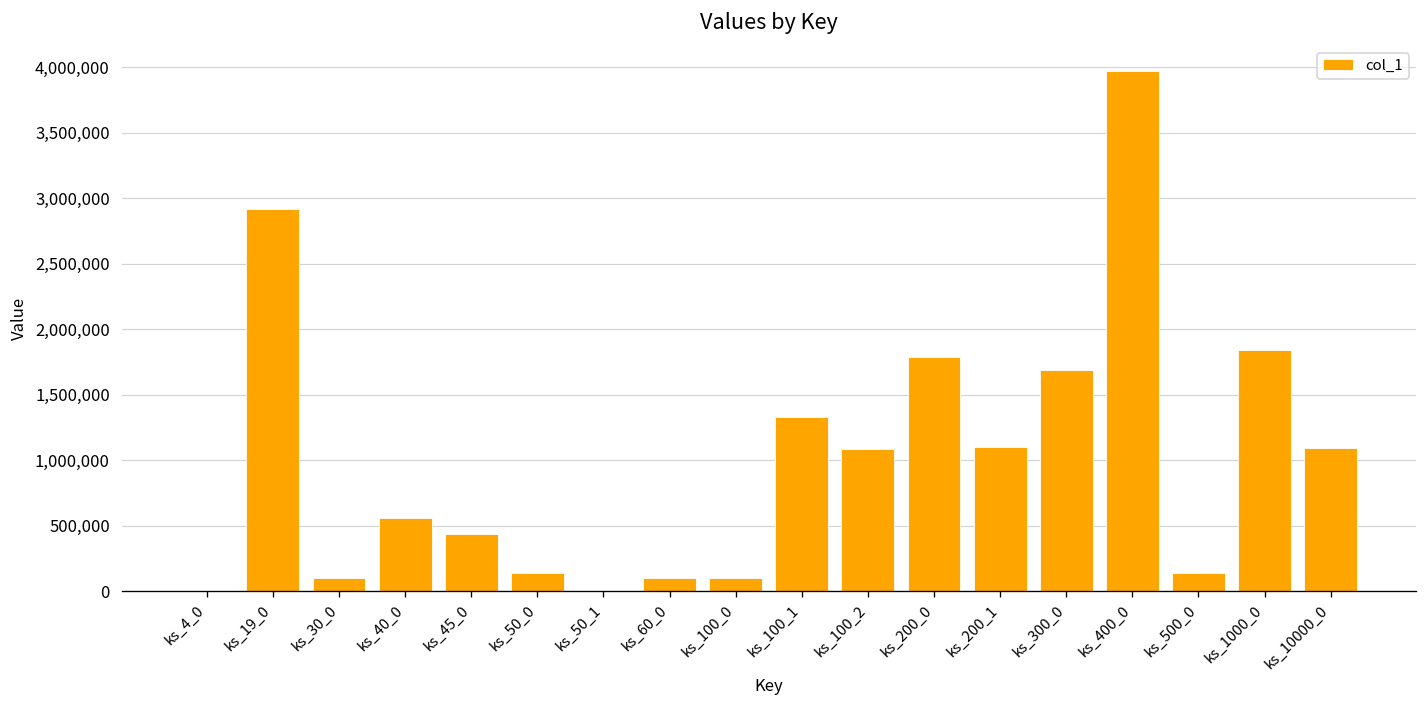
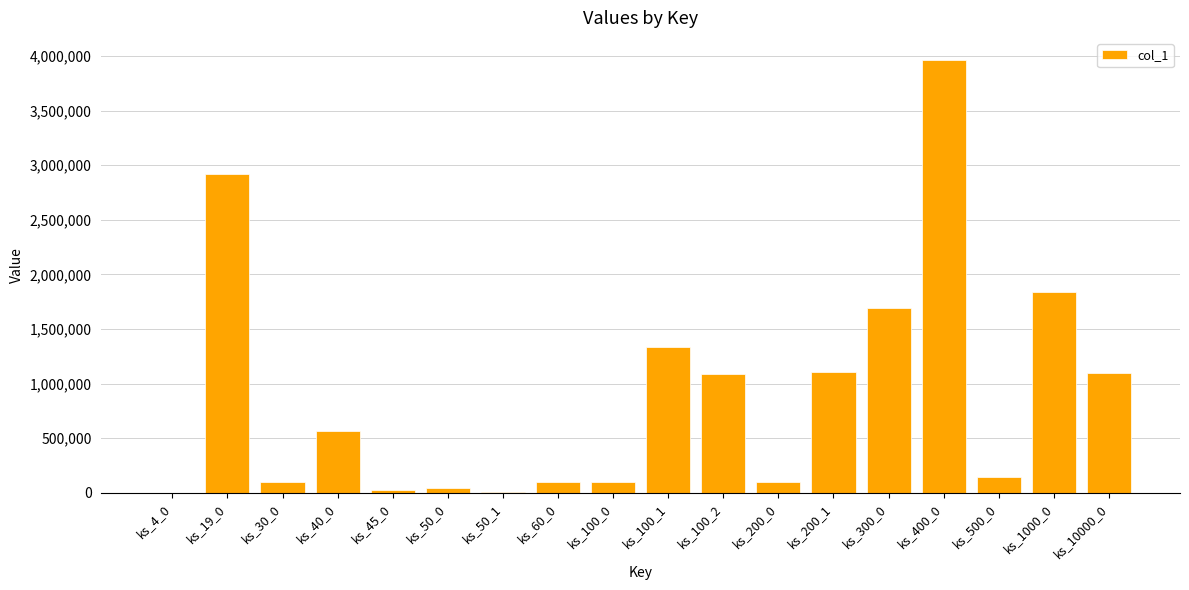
ks_45_0: 430,000 -> 20,000
ks_50_0: 140,000 -> 40,000
ks_200_0: 1,790,000 -> 100,000
